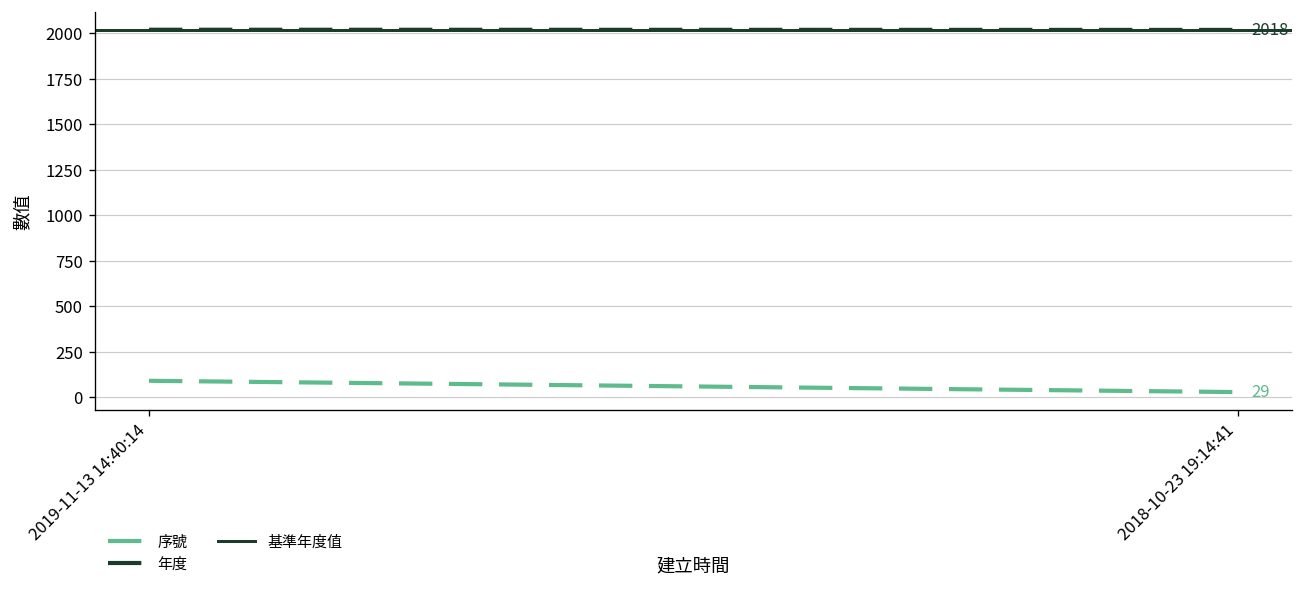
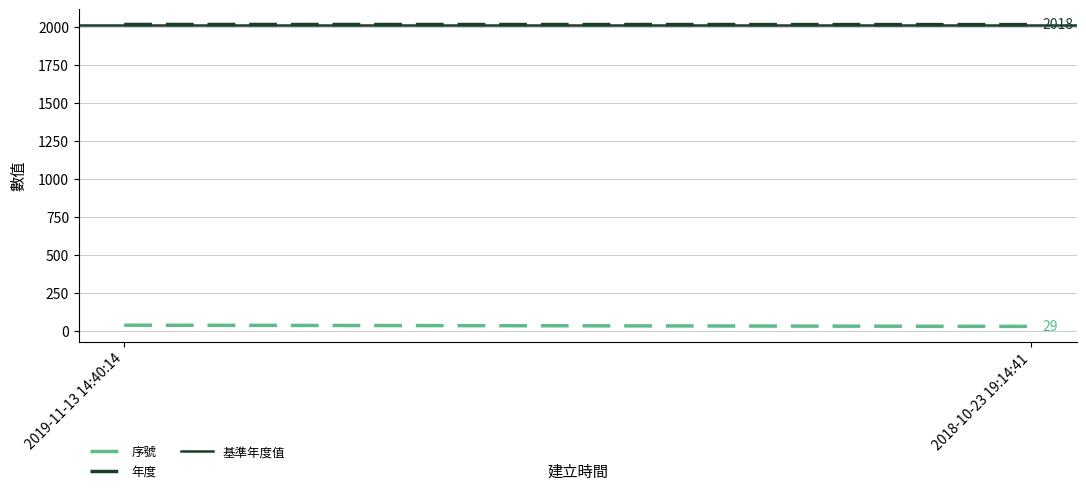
序號, 2019-11-13 14:40:14: 90 -> 40
